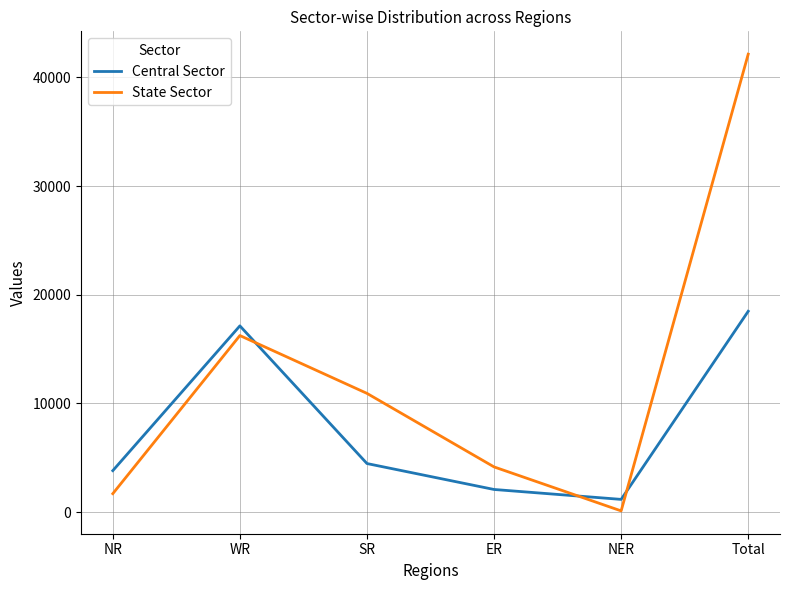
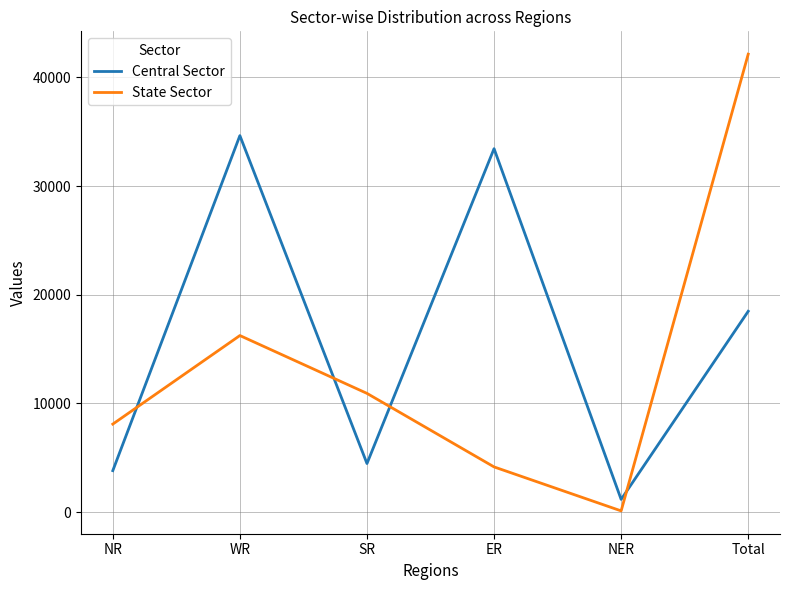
State Sector, NR: 1700 -> 8100
Central Sector, WR: 17100 -> 34600
Central Sector, ER: 2100 -> 33400
